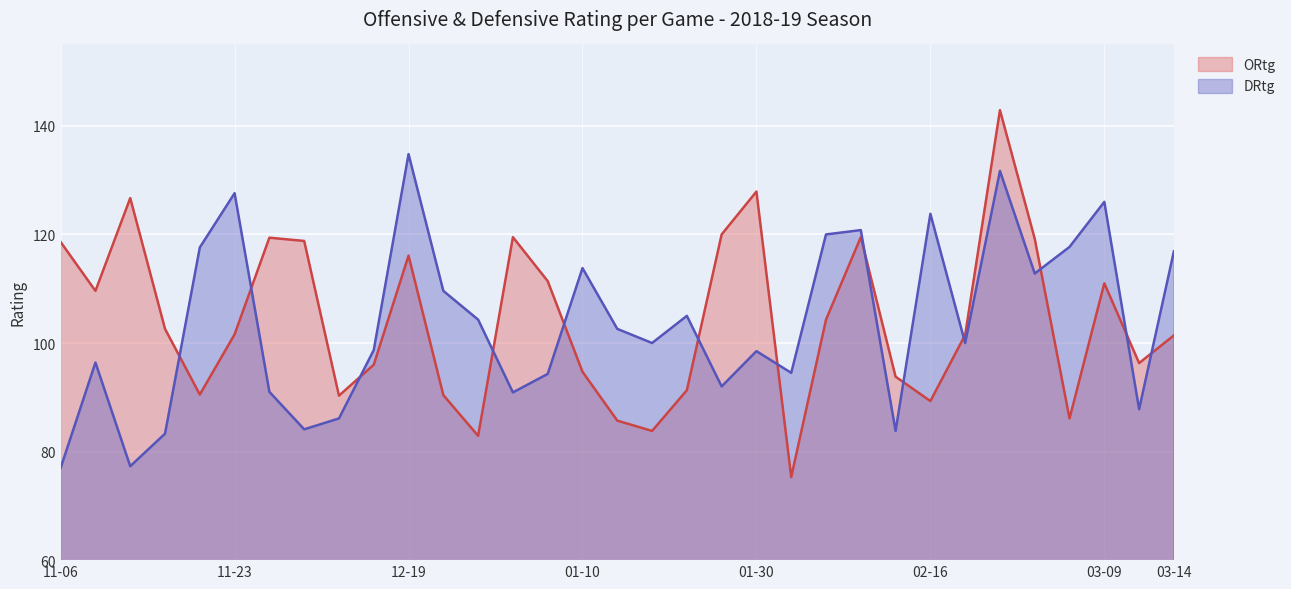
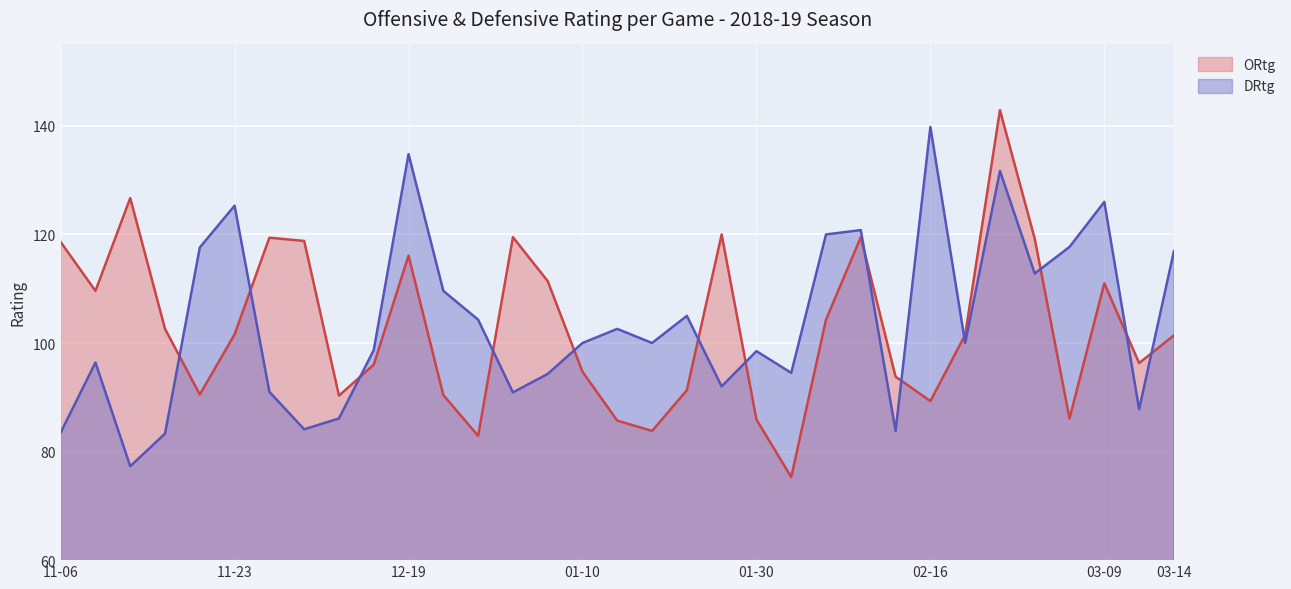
DRtg, 11-06: 77 -> 84
DRtg, 11-23: 128 -> 125
DRtg, 01-10: 114 -> 100
ORtg, 01-30: 128 -> 86
DRtg, 02-16: 124 -> 140
